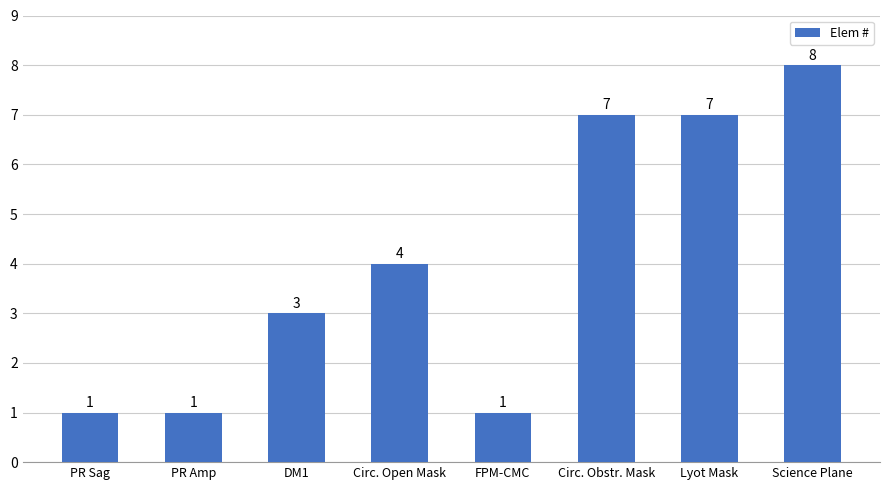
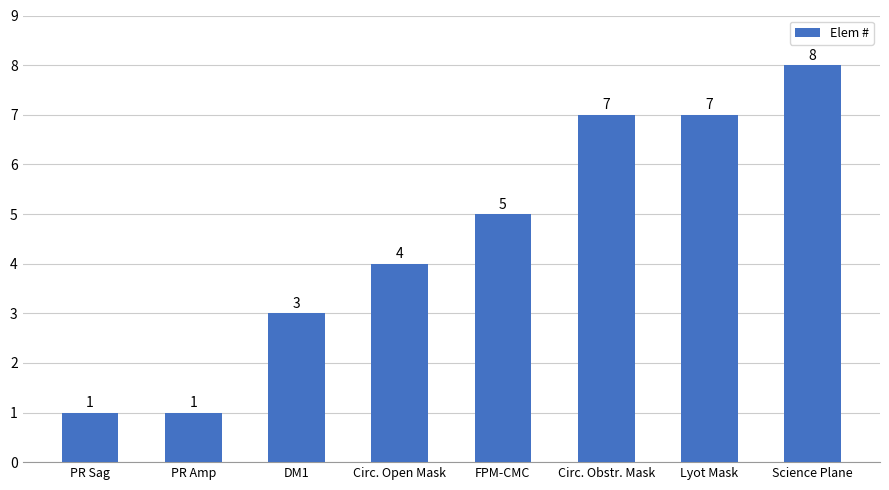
FPM-CMC: 1 -> 5
